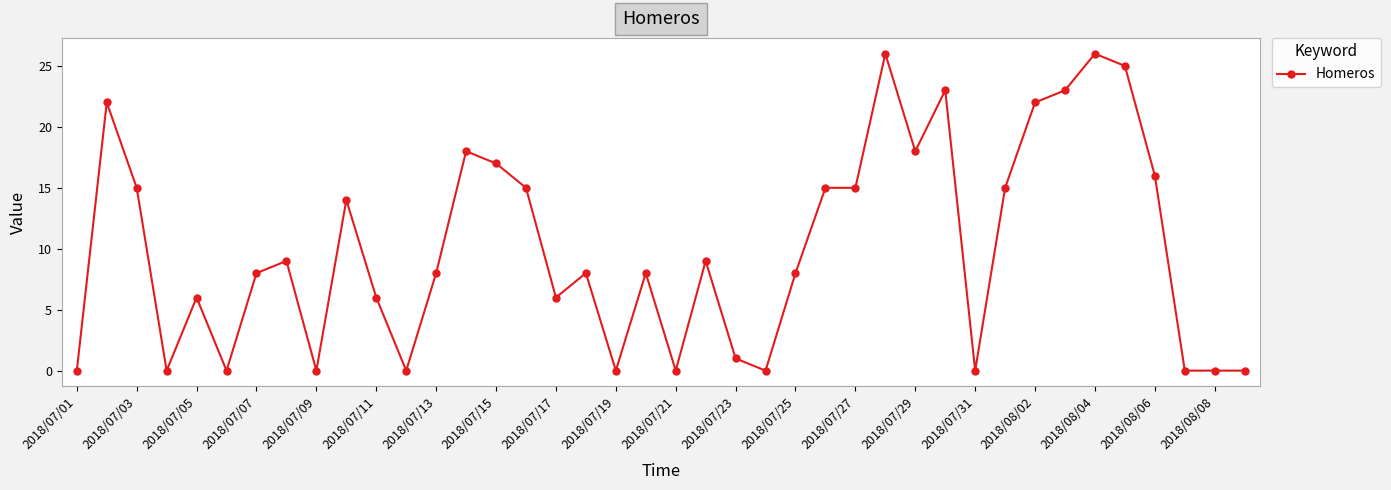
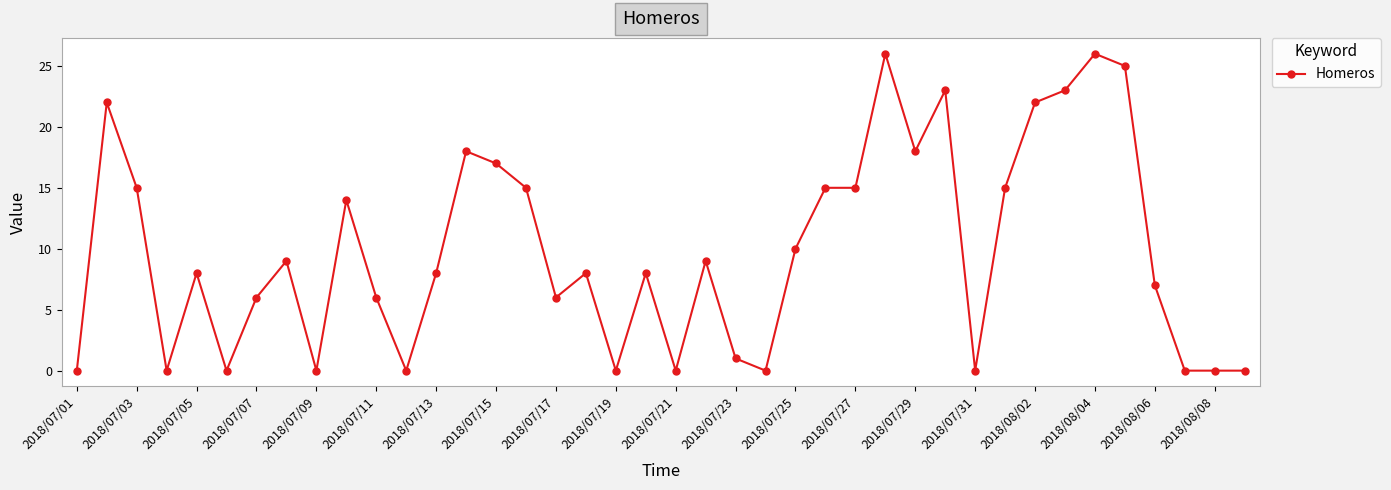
2018/07/05: 6 -> 8
2018/07/07: 8 -> 6
2018/07/25: 8 -> 10
2018/08/06: 16 -> 7
